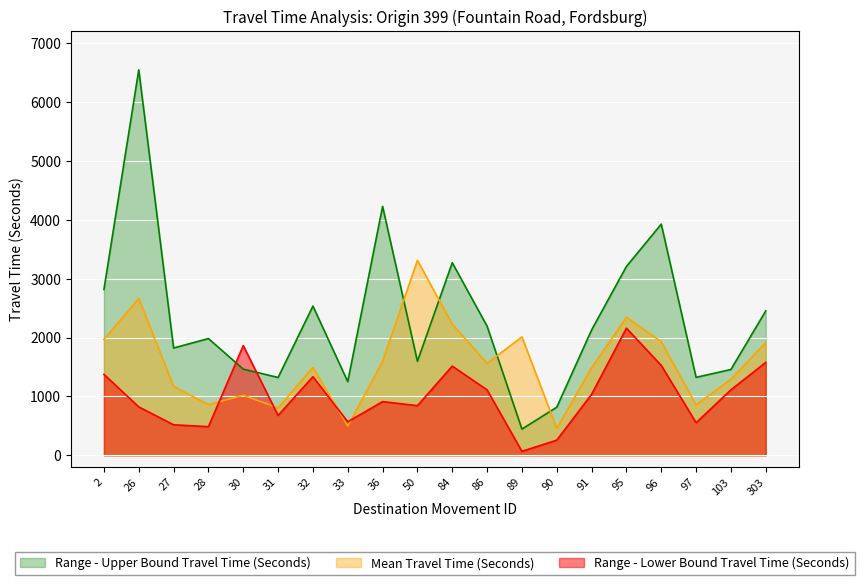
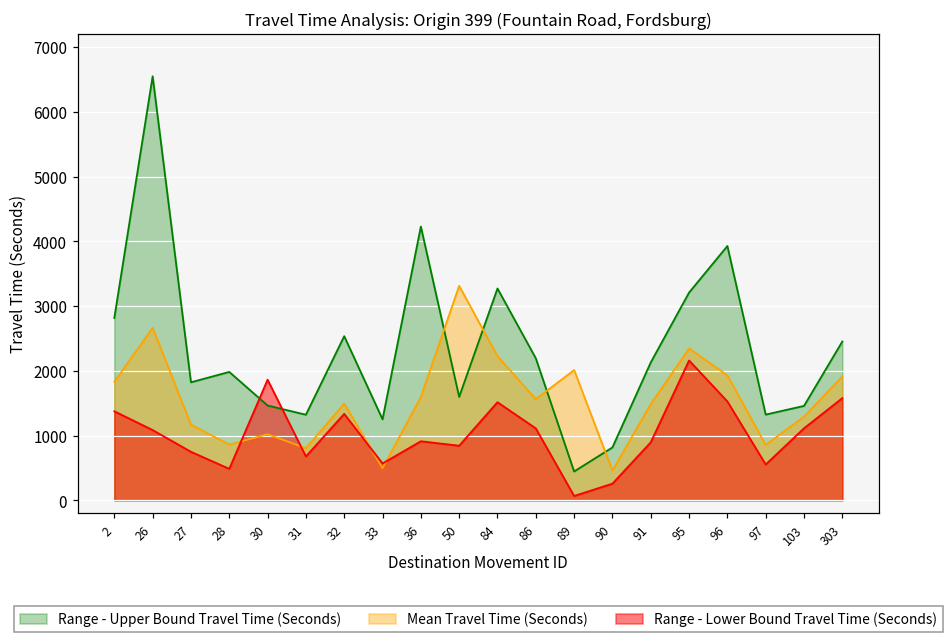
Mean Travel Time (Seconds), 2: 2000 -> 1800
Range - Lower Bound Travel Time (Seconds), 26: 800 -> 1100
Range - Lower Bound Travel Time (Seconds), 27: 500 -> 700
Range - Lower Bound Travel Time (Seconds), 91: 1000 -> 900
